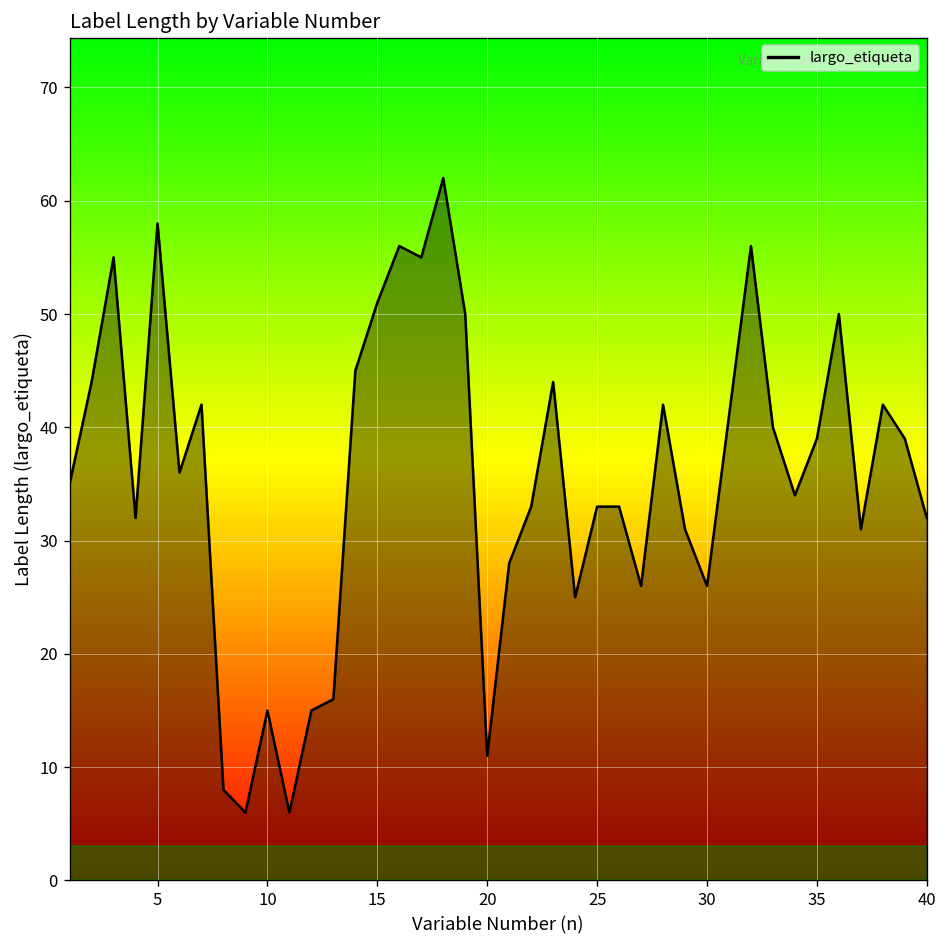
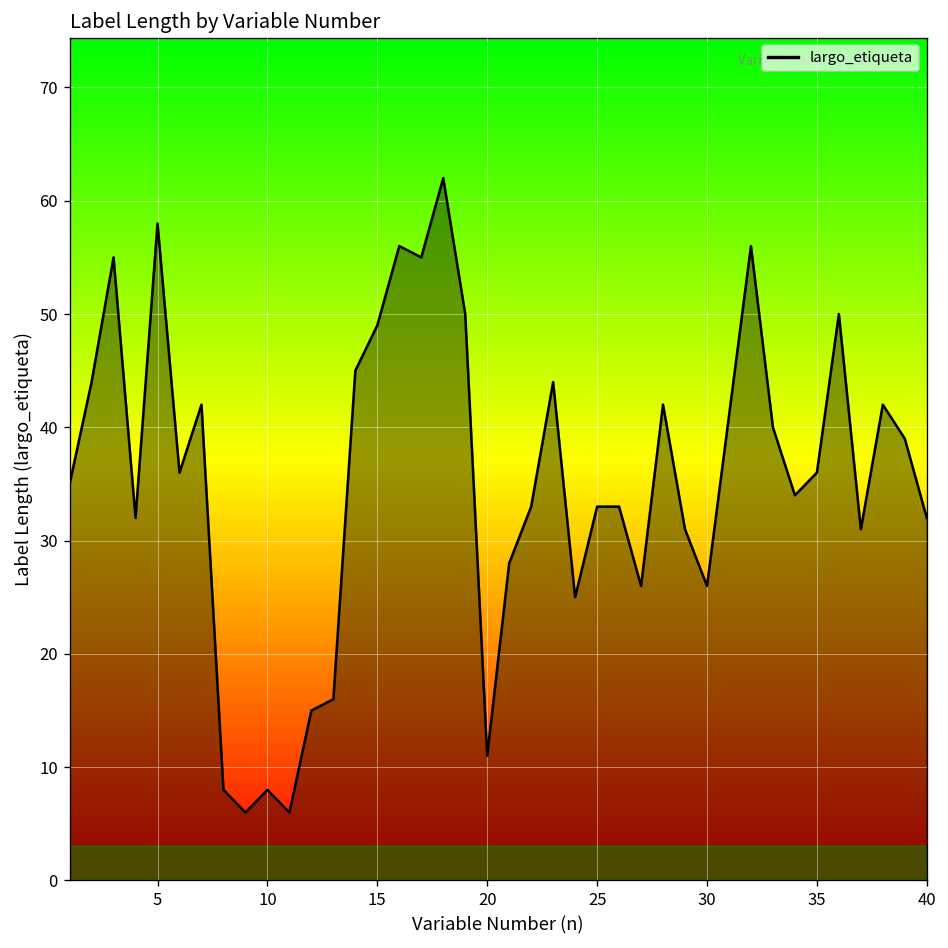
10: 15 -> 8
15: 51 -> 49
35: 39 -> 36
